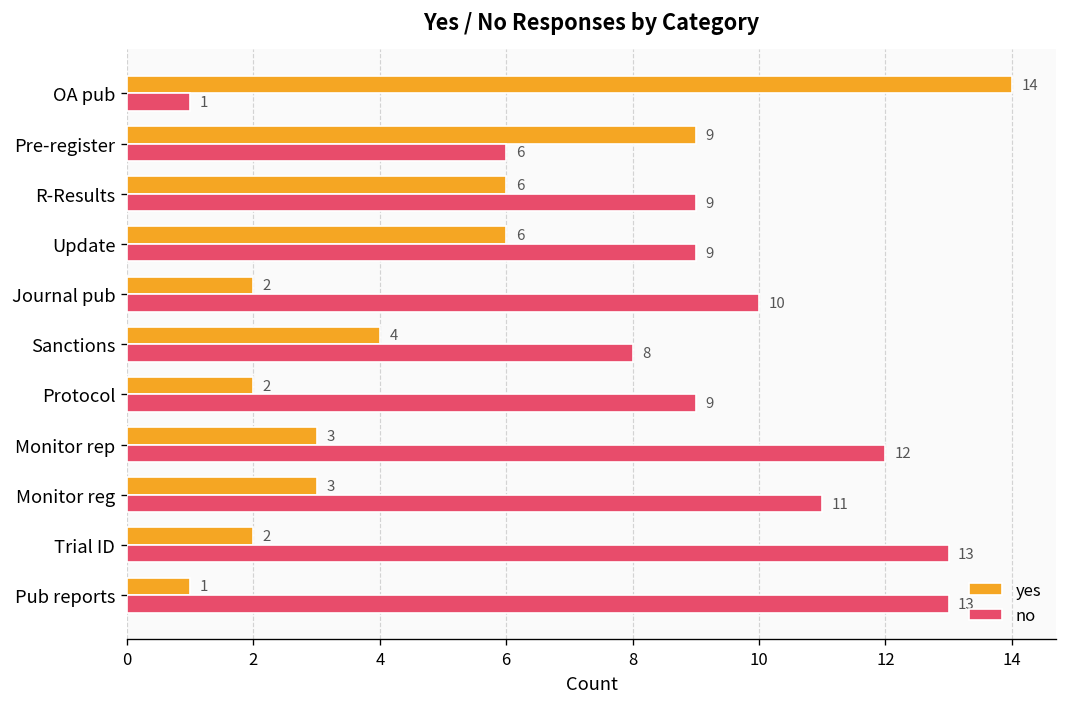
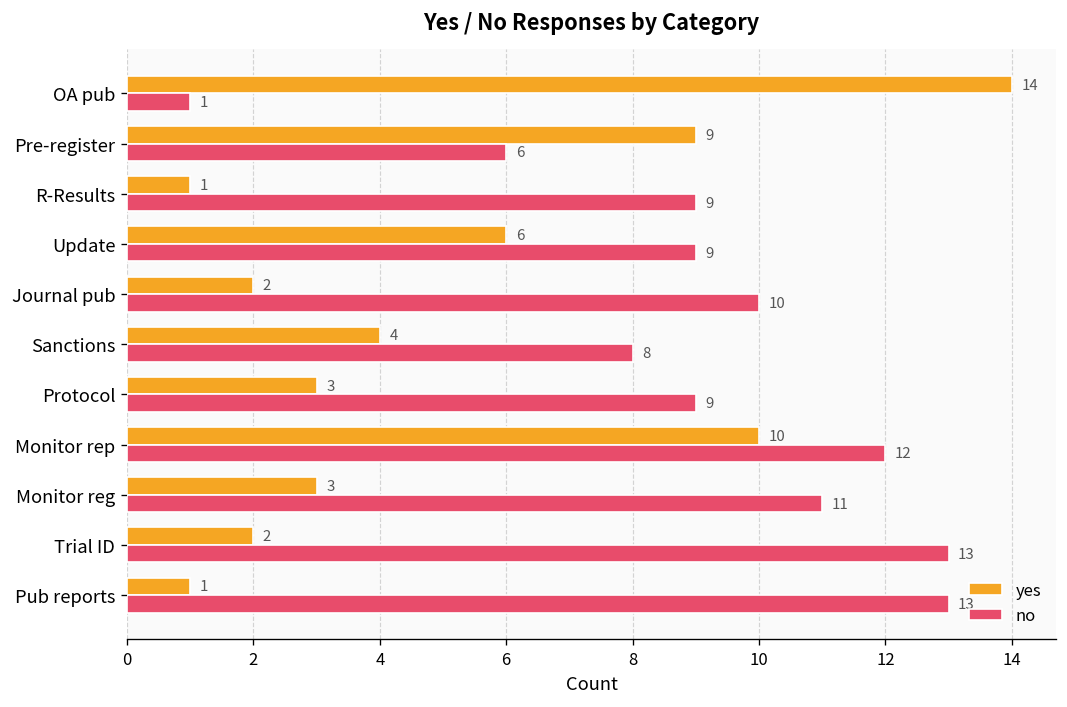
yes, R-Results: 6 -> 1
yes, Protocol: 2 -> 3
yes, Monitor rep: 3 -> 10
